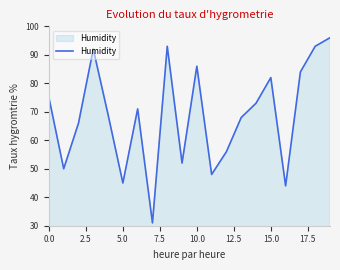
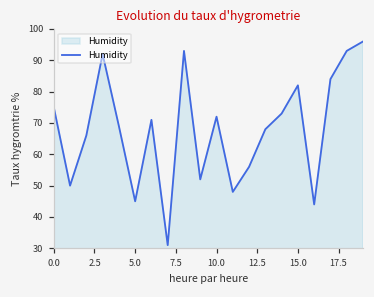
10.0: 86 -> 72
